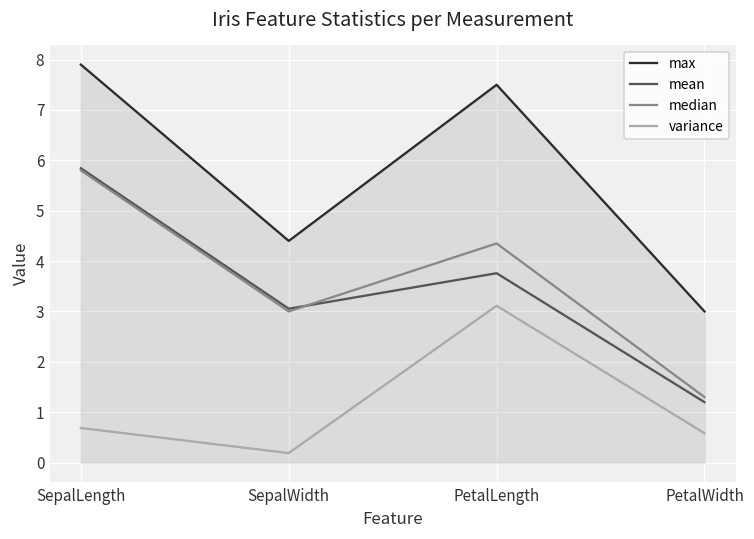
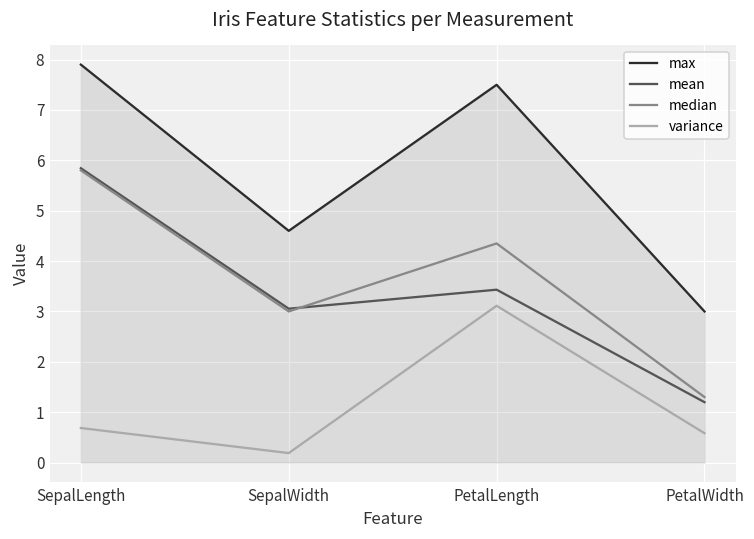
max, SepalWidth: 4.4 -> 4.6
mean, PetalLength: 3.8 -> 3.4
